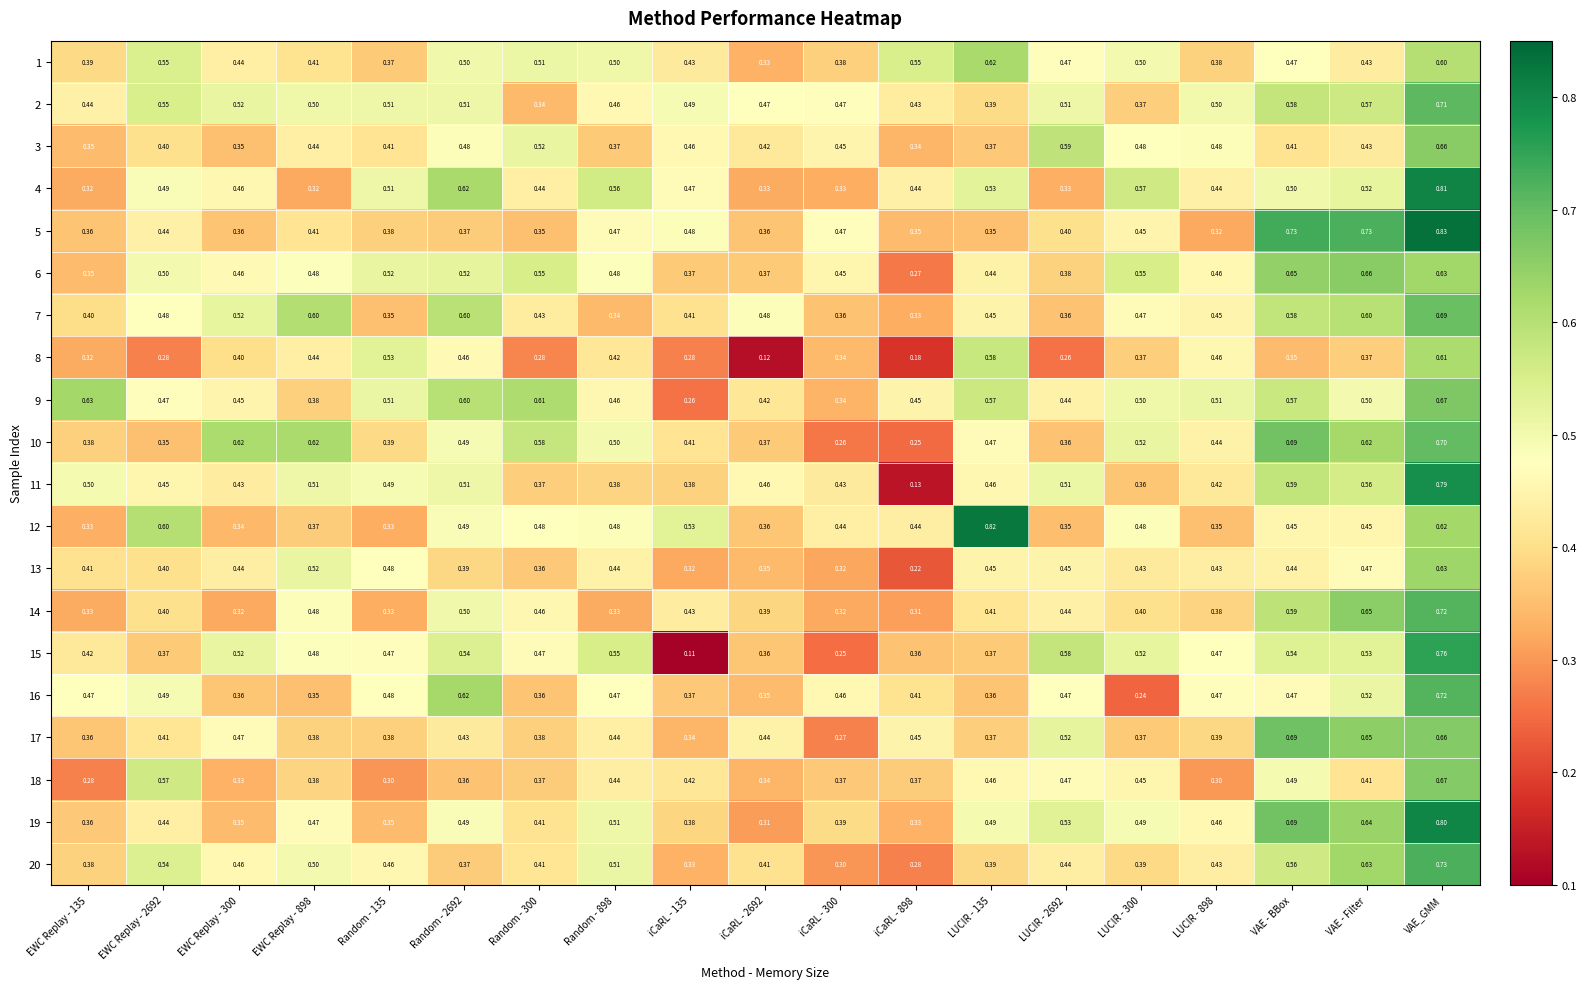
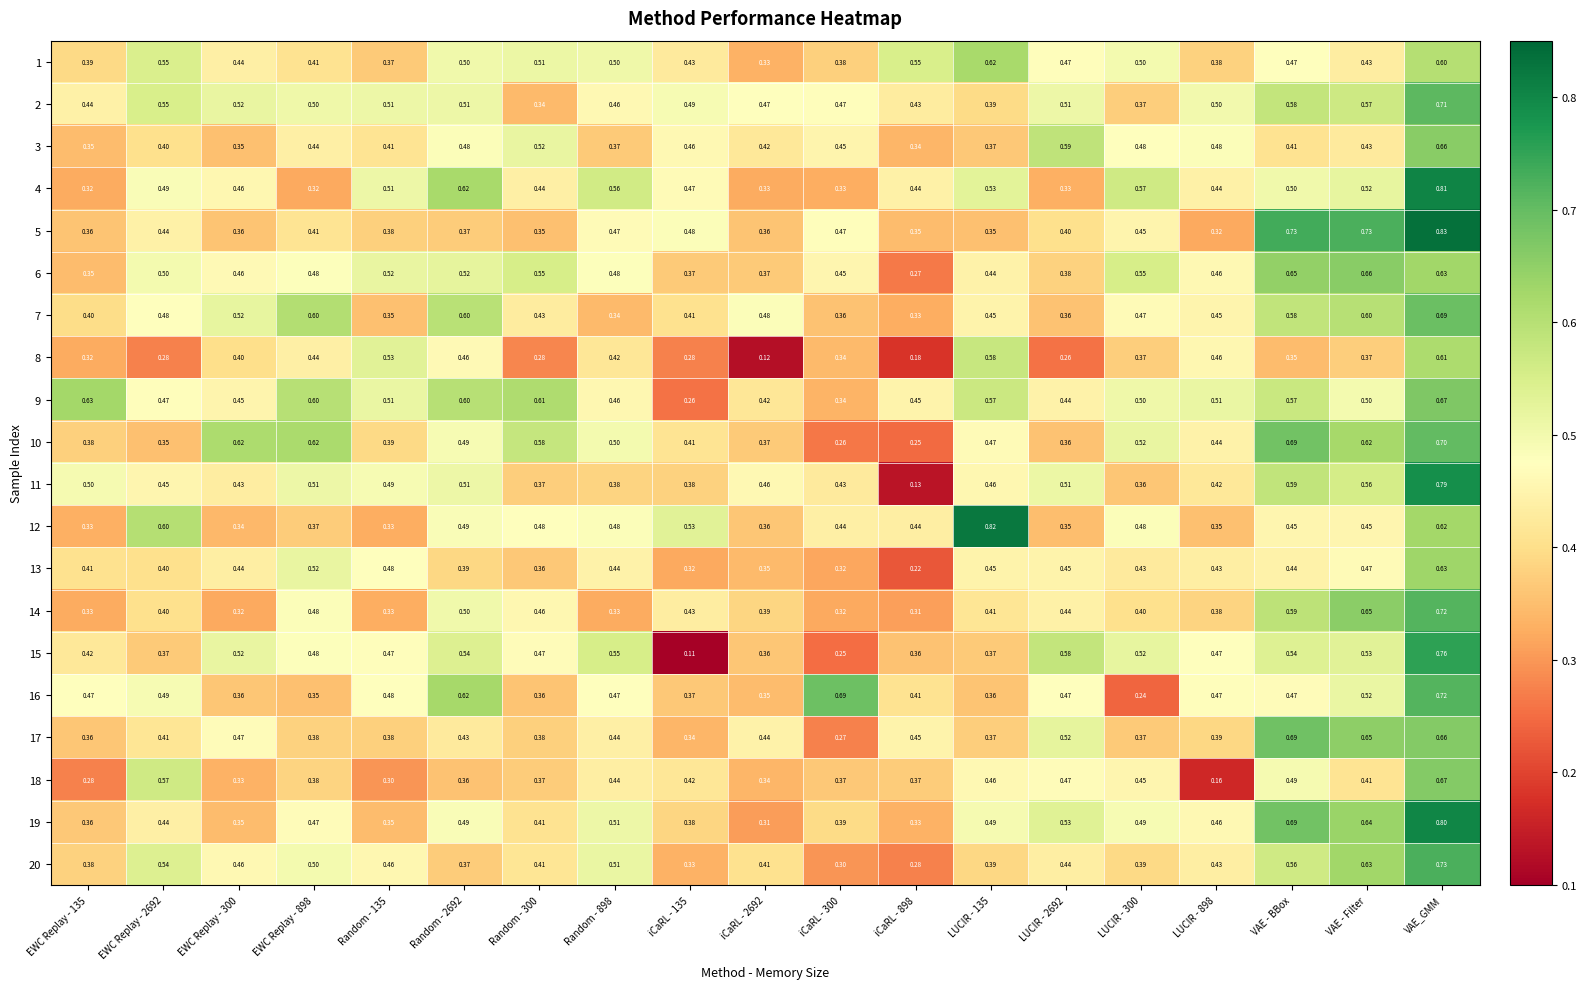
9, EWC Replay - 898: 0.38 -> 0.60
16, iCaRL - 300: 0.46 -> 0.69
18, LUCIR - 898: 0.30 -> 0.16
